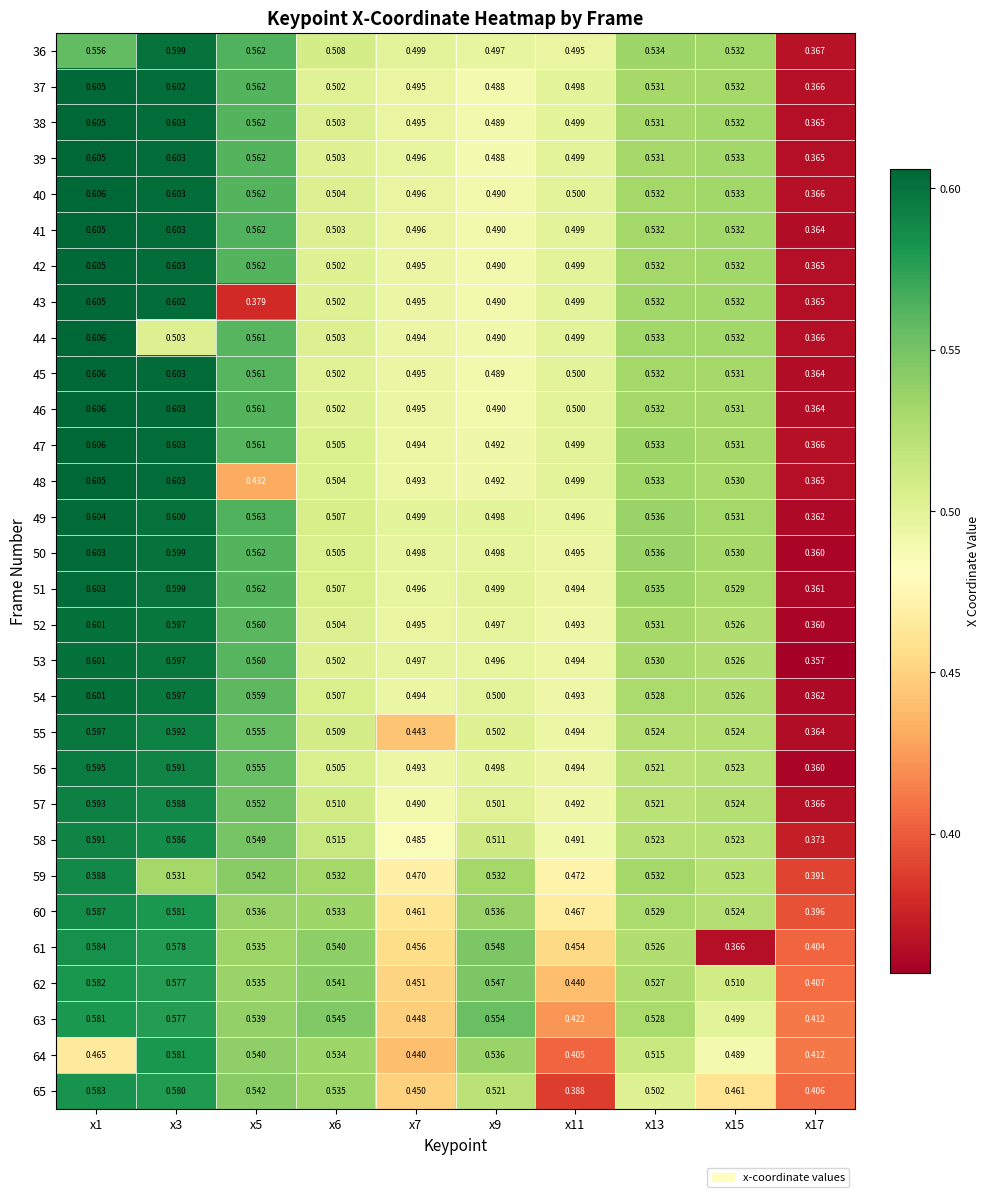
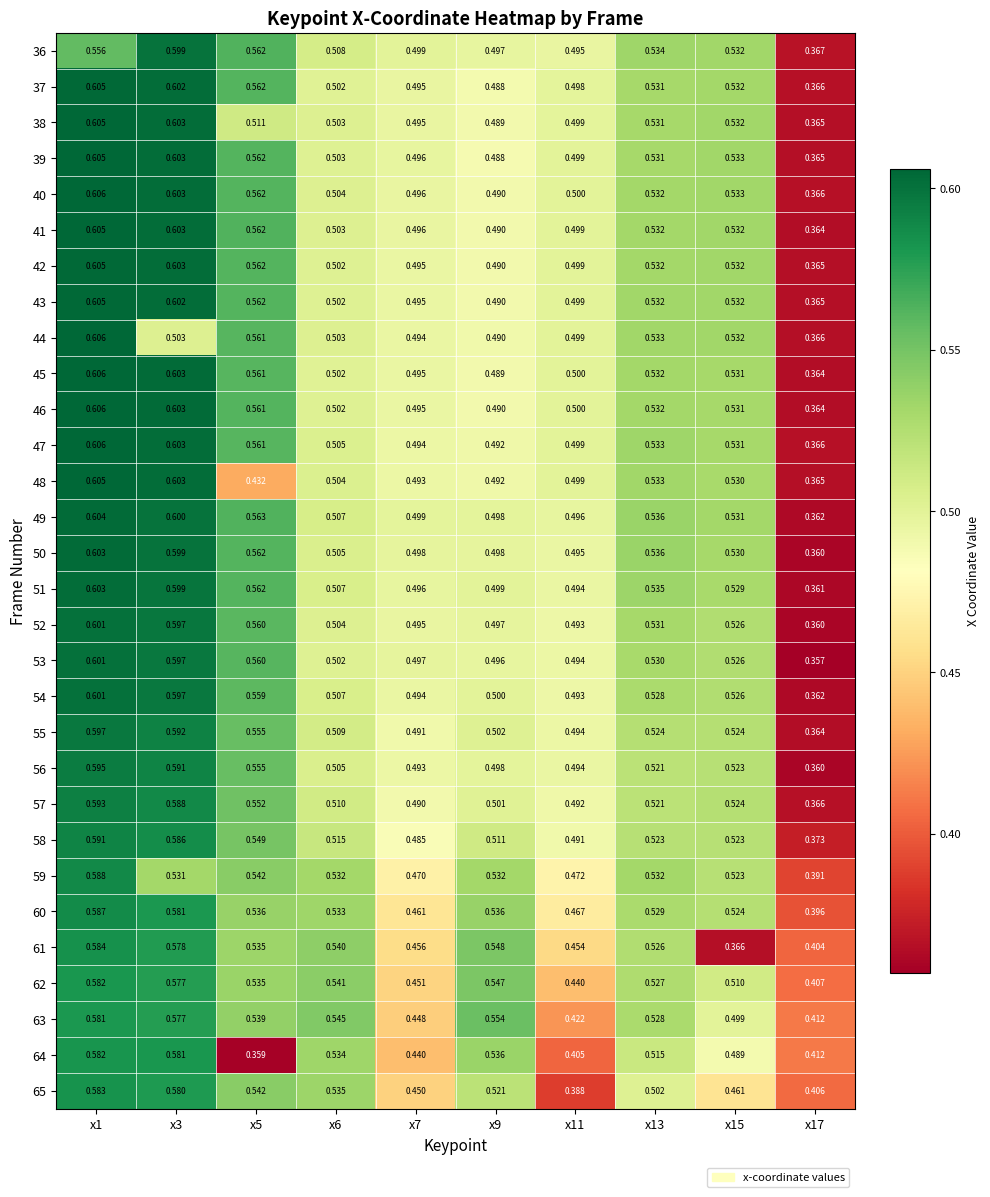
38, x5: 0.562 -> 0.511
43, x5: 0.379 -> 0.562
55, x7: 0.443 -> 0.491
64, x1: 0.465 -> 0.582
64, x5: 0.540 -> 0.359
